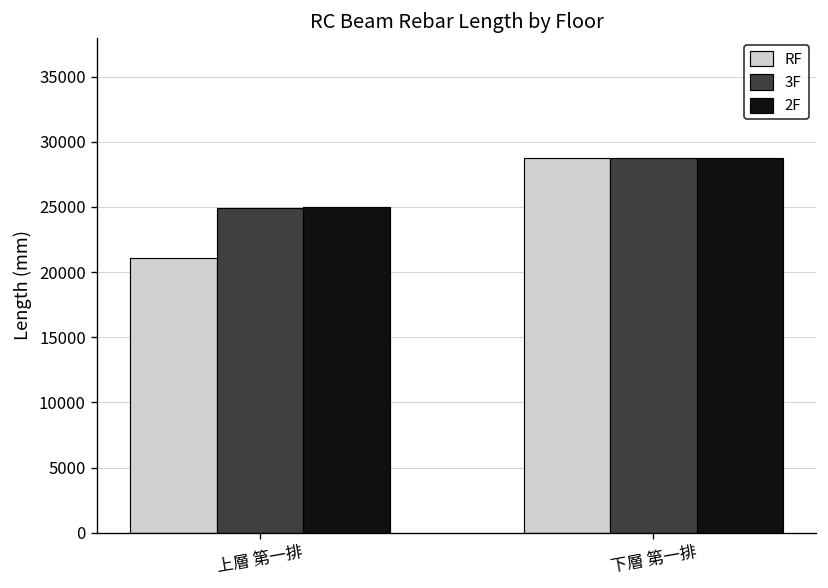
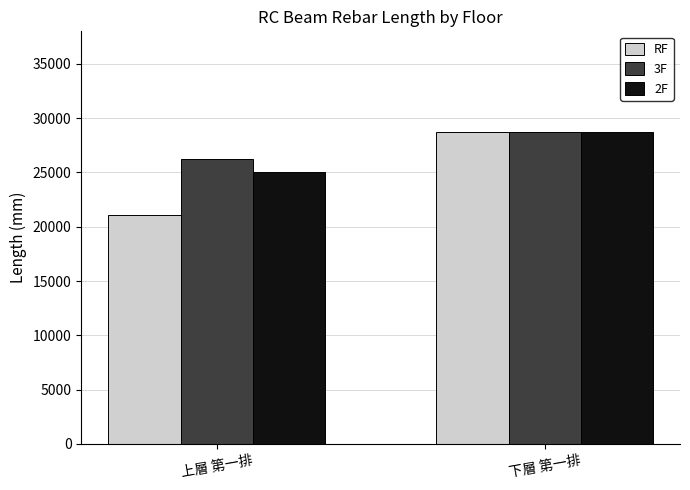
3F, 上層 第一排: 24900 -> 26200
